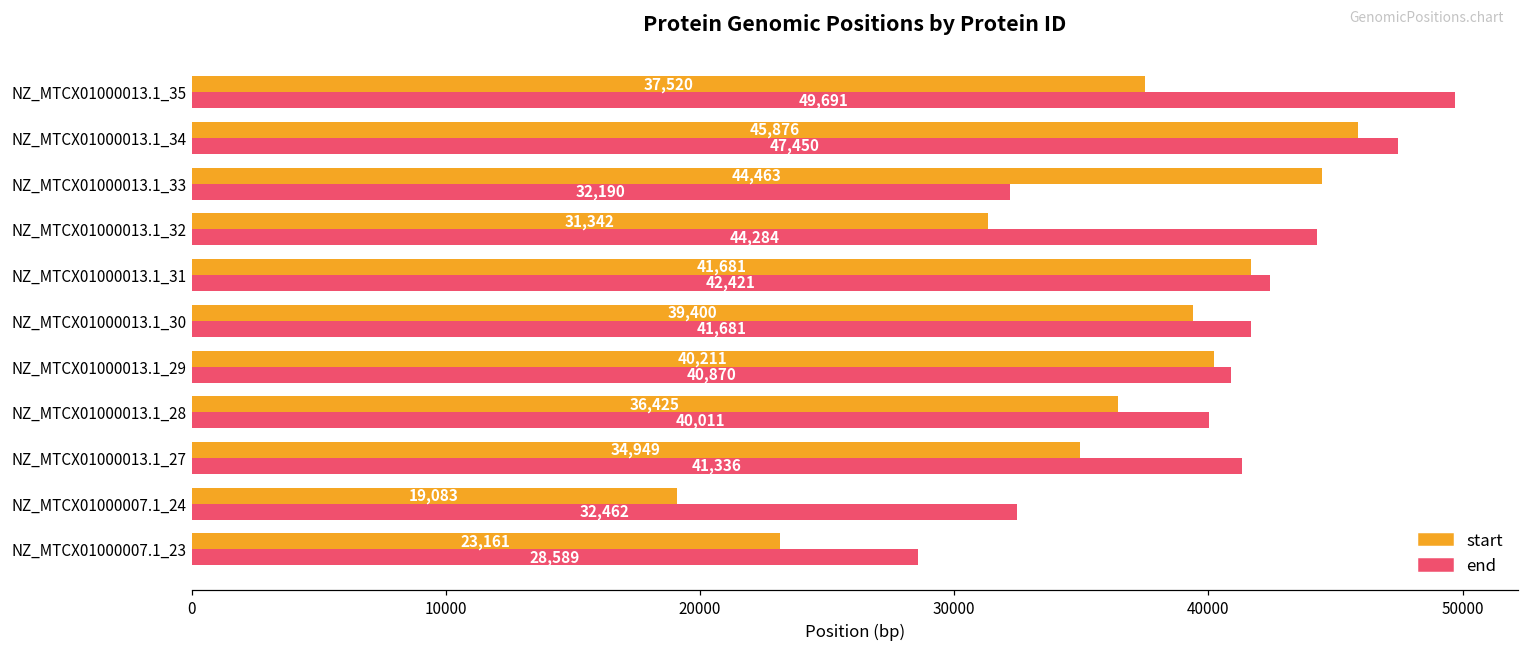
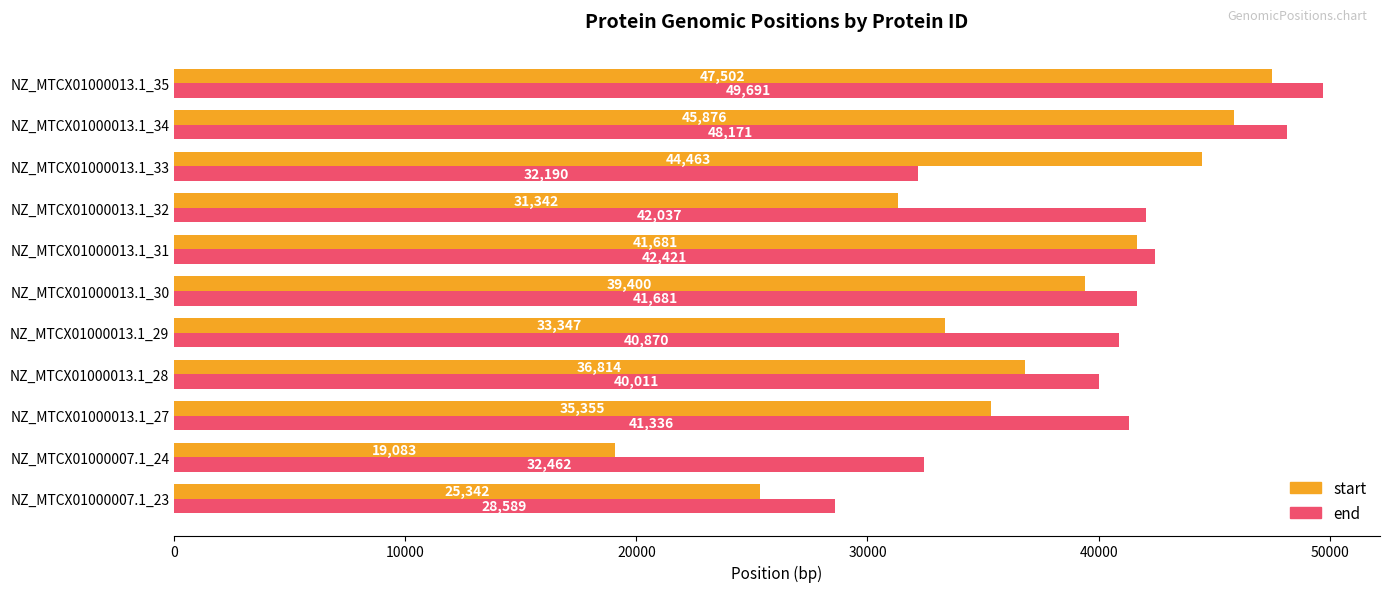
start, NZ_MTCX01000013.1_35: 37,520 -> 47,502
end, NZ_MTCX01000013.1_34: 47,450 -> 48,171
end, NZ_MTCX01000013.1_32: 44,284 -> 42,037
start, NZ_MTCX01000013.1_29: 40,211 -> 33,347
start, NZ_MTCX01000013.1_28: 36,425 -> 36,814
start, NZ_MTCX01000013.1_27: 34,949 -> 35,355
start, NZ_MTCX01000007.1_23: 23,161 -> 25,342
